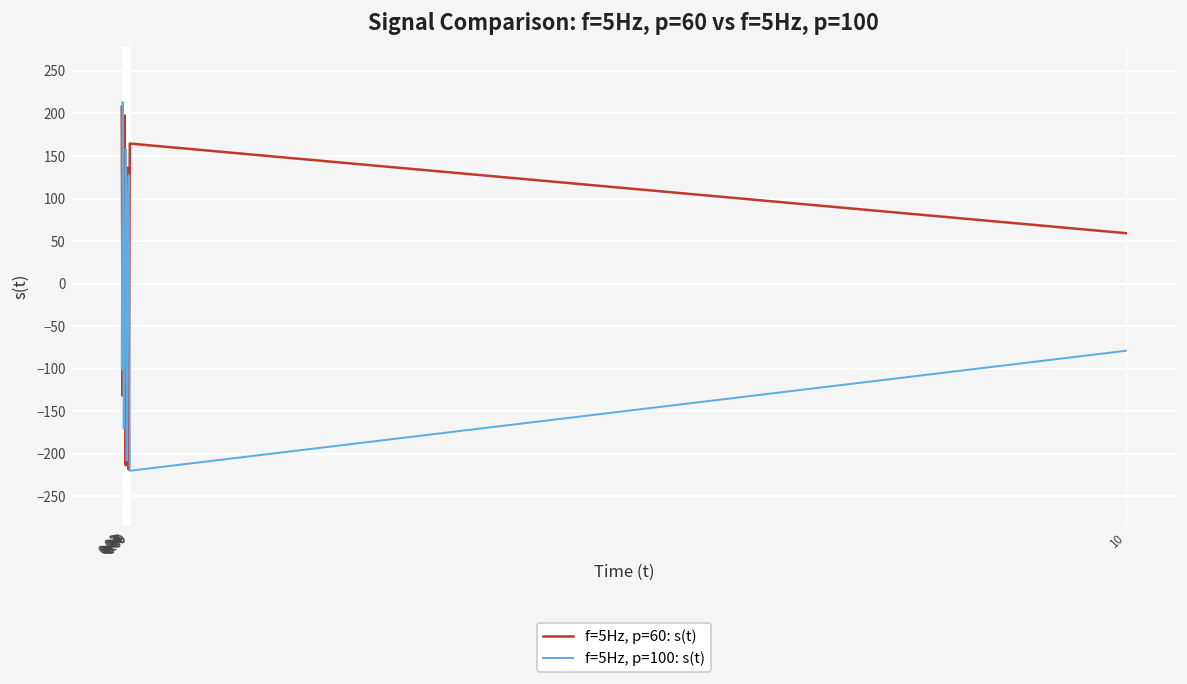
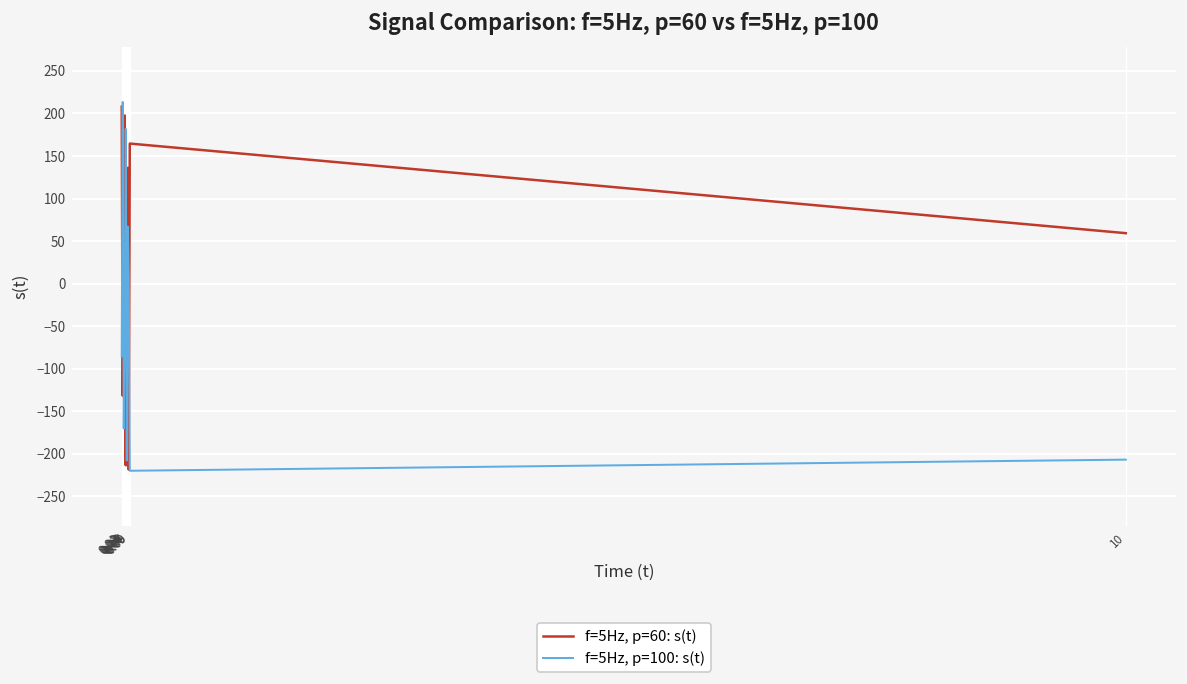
f=5Hz, p=100: s(t), 0.01: -100 -> -90
f=5Hz, p=100: s(t), 0.04: -10 -> -60
f=5Hz, p=100: s(t), 0.05: 160 -> 180
f=5Hz, p=60: s(t), 0.06: 20 -> 90
f=5Hz, p=100: s(t), 0.07: 90 -> 70
f=5Hz, p=100: s(t), 0.08: 130 -> 10
f=5Hz, p=100: s(t), 10: -80 -> -210
